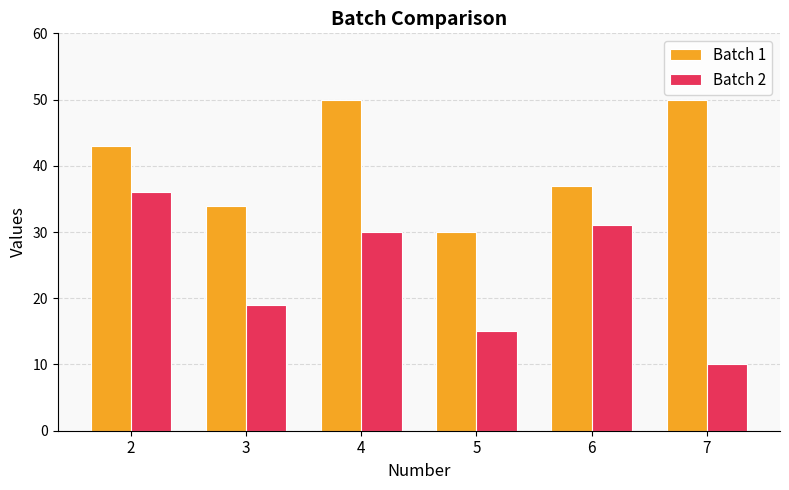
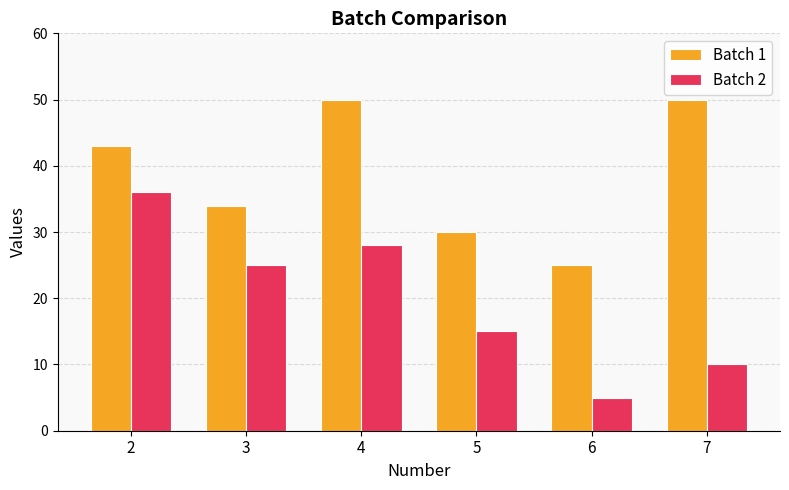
Batch 2, 3: 19 -> 25
Batch 2, 4: 30 -> 28
Batch 1, 6: 37 -> 25
Batch 2, 6: 31 -> 5
